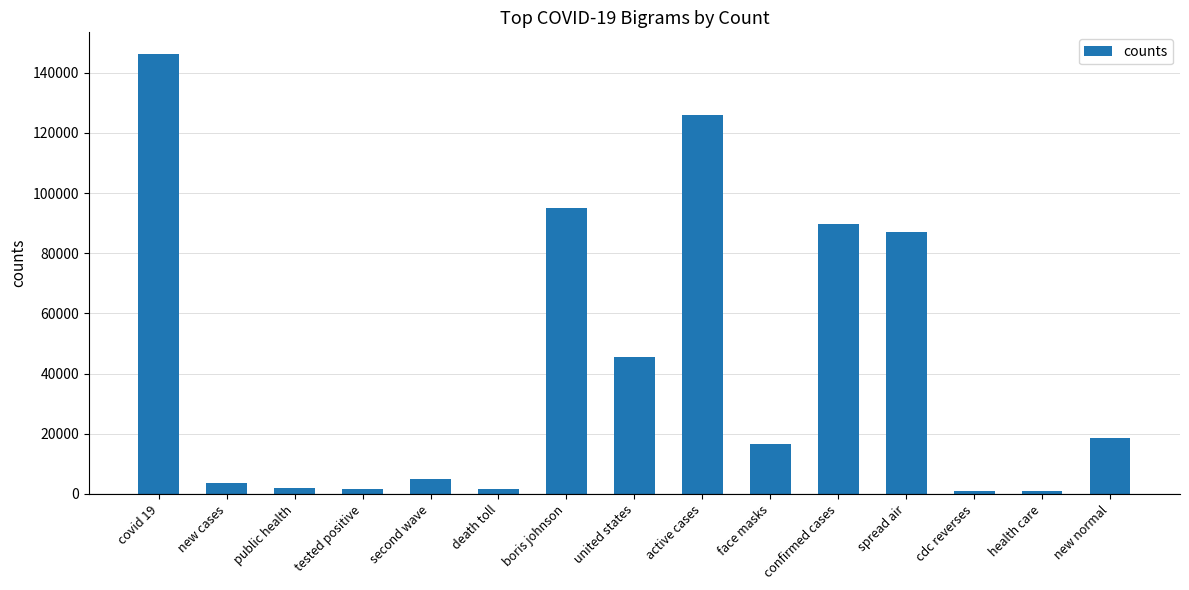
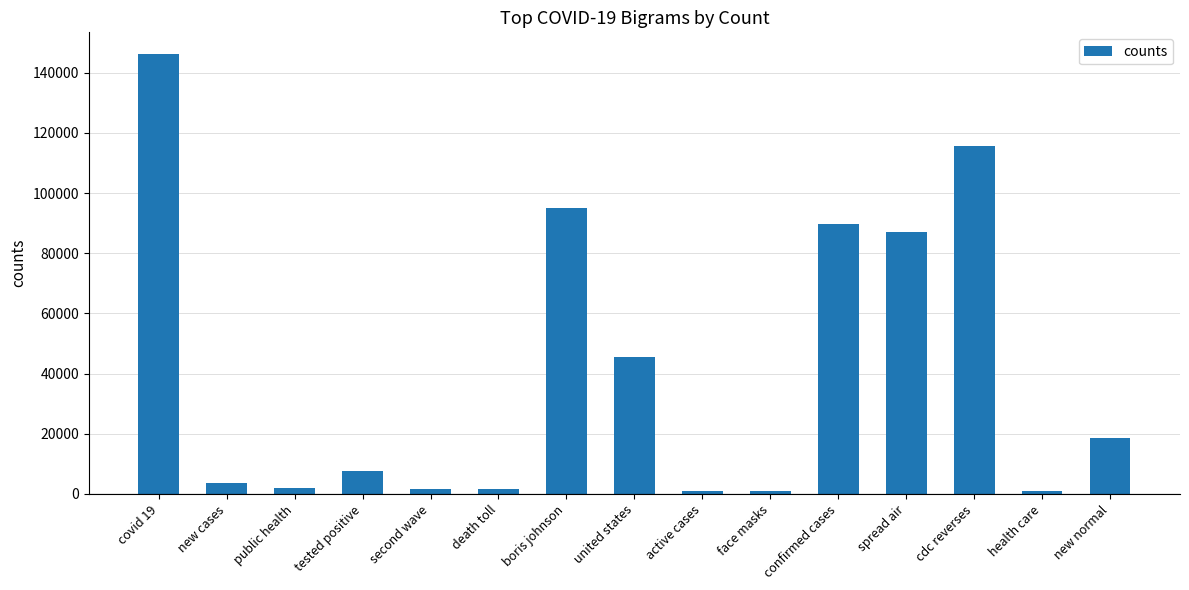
tested positive: 2000 -> 8000
second wave: 5000 -> 2000
active cases: 126000 -> 1000
face masks: 17000 -> 1000
cdc reverses: 1000 -> 116000
